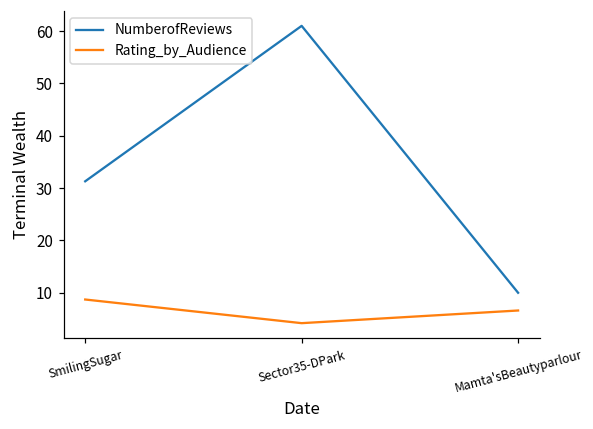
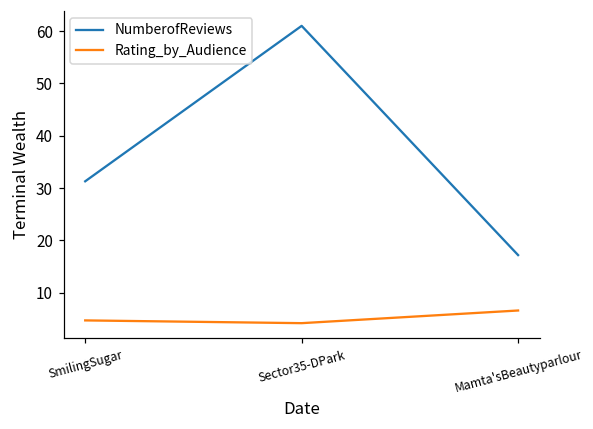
Rating_by_Audience, SmilingSugar: 9 -> 5
NumberofReviews, Mamta'sBeautyparlour: 10 -> 17
